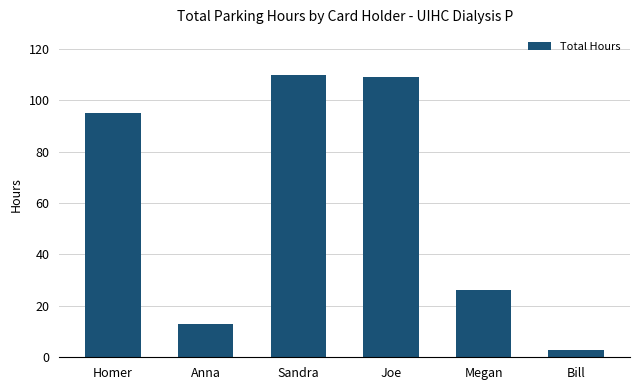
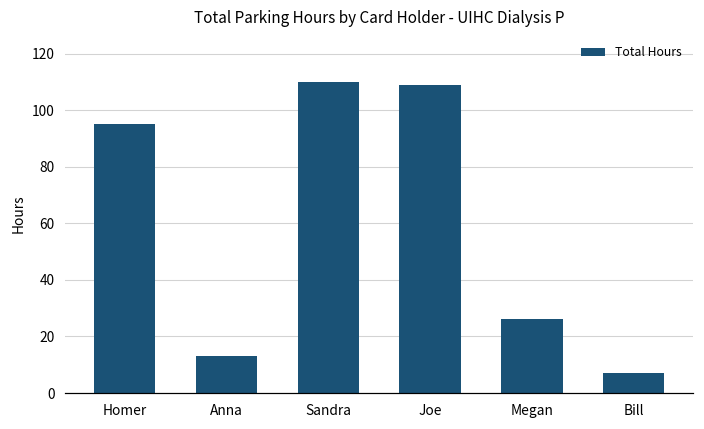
Bill: 3 -> 7
